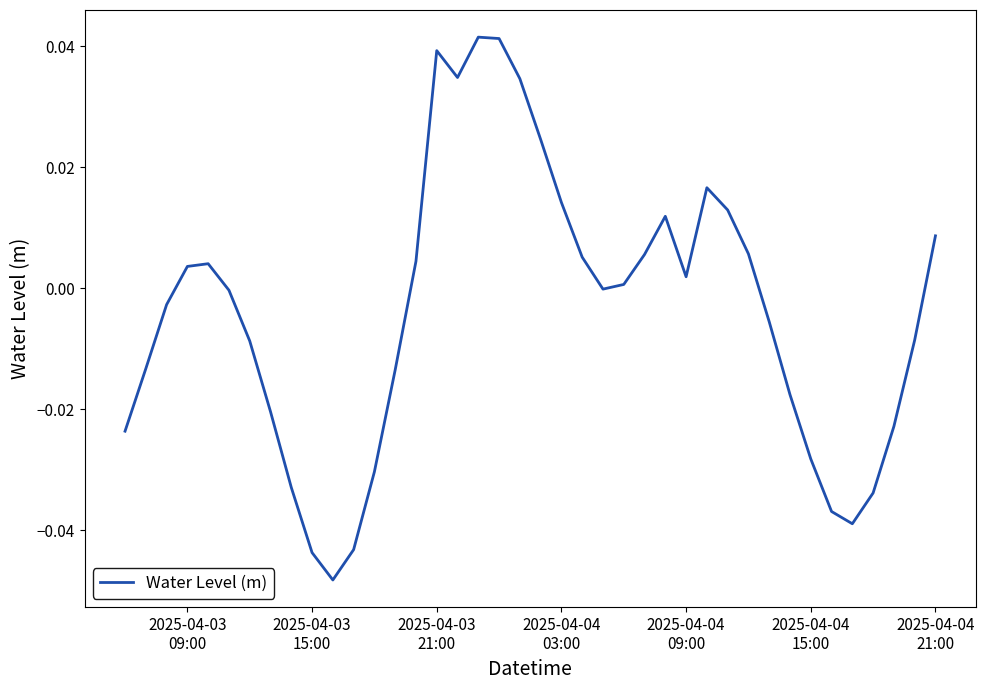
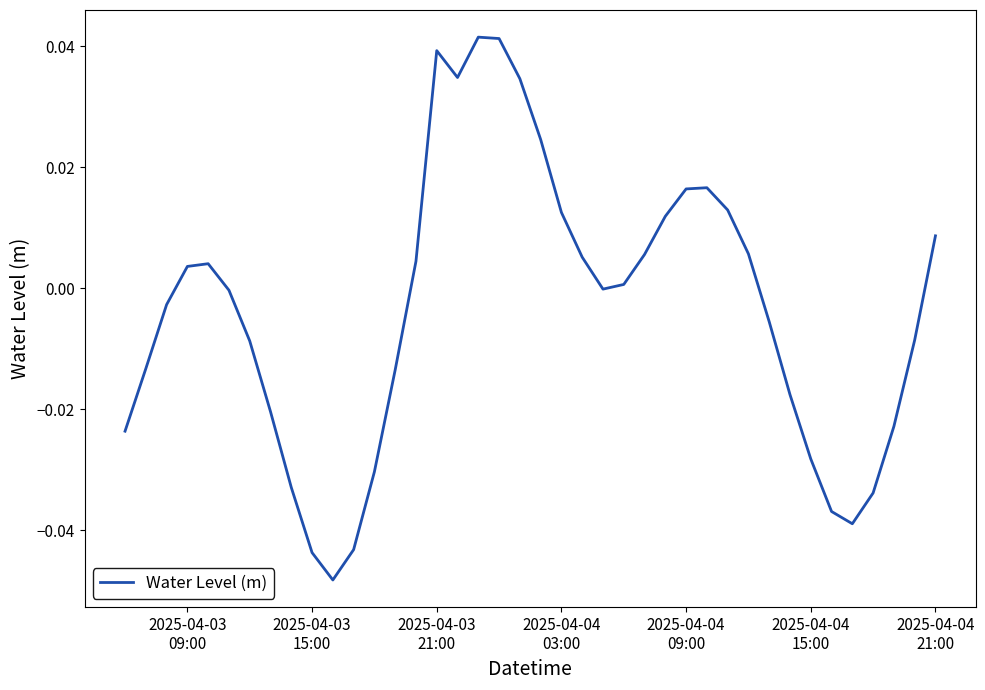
2025-04-04 03:00: 0.014 -> 0.013
2025-04-04 09:00: 0.002 -> 0.016
